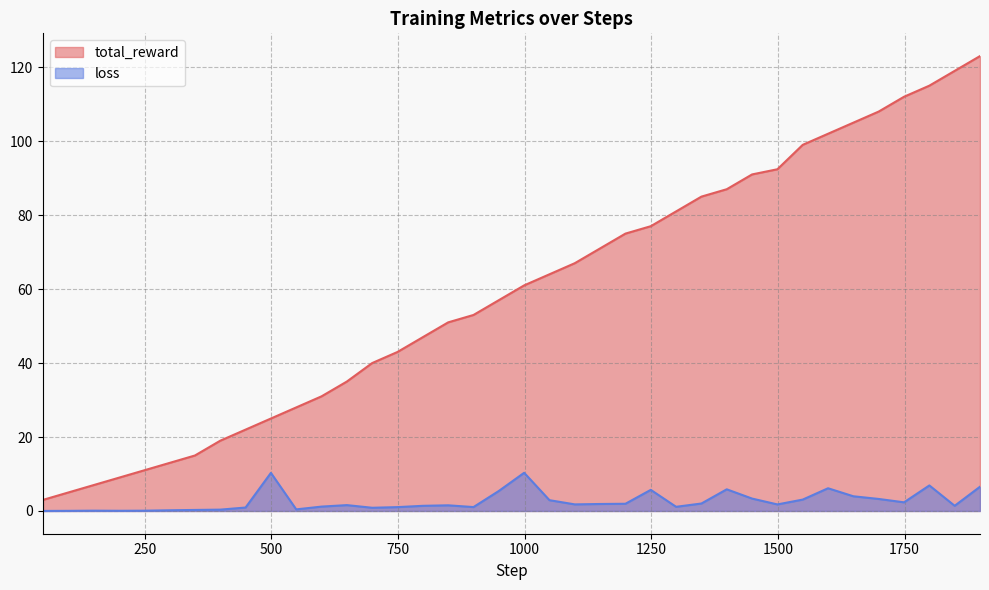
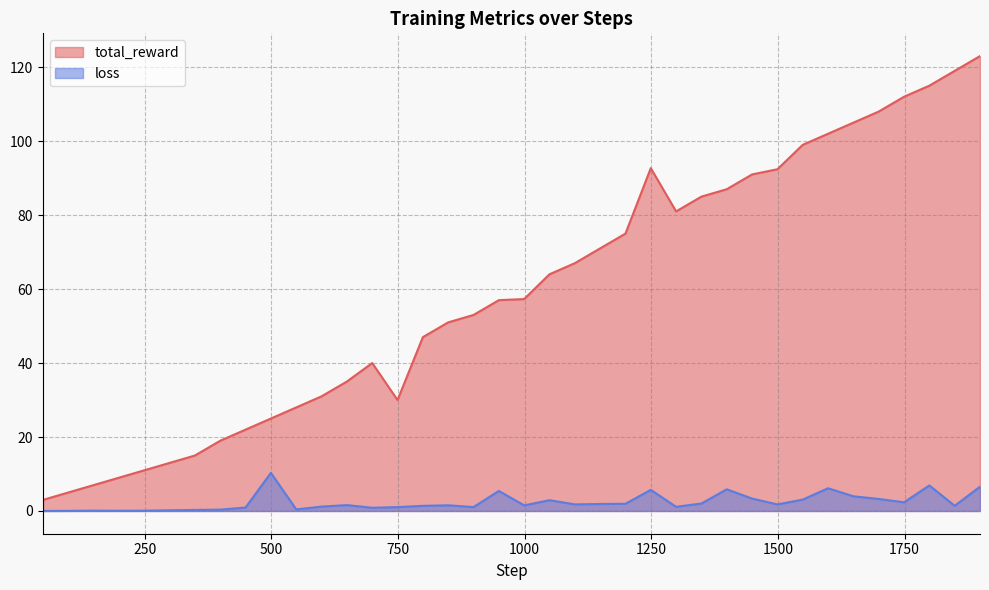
total_reward, 750: 43 -> 30
total_reward, 1000: 61 -> 57
loss, 1000: 10 -> 2
total_reward, 1250: 77 -> 93
